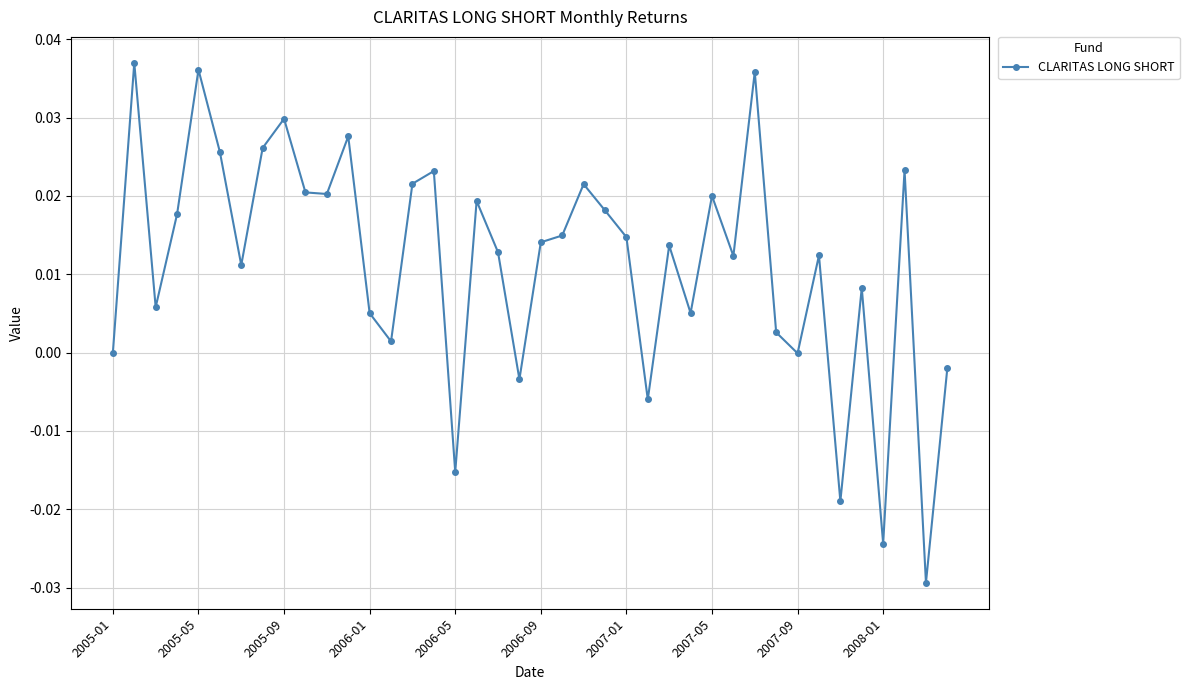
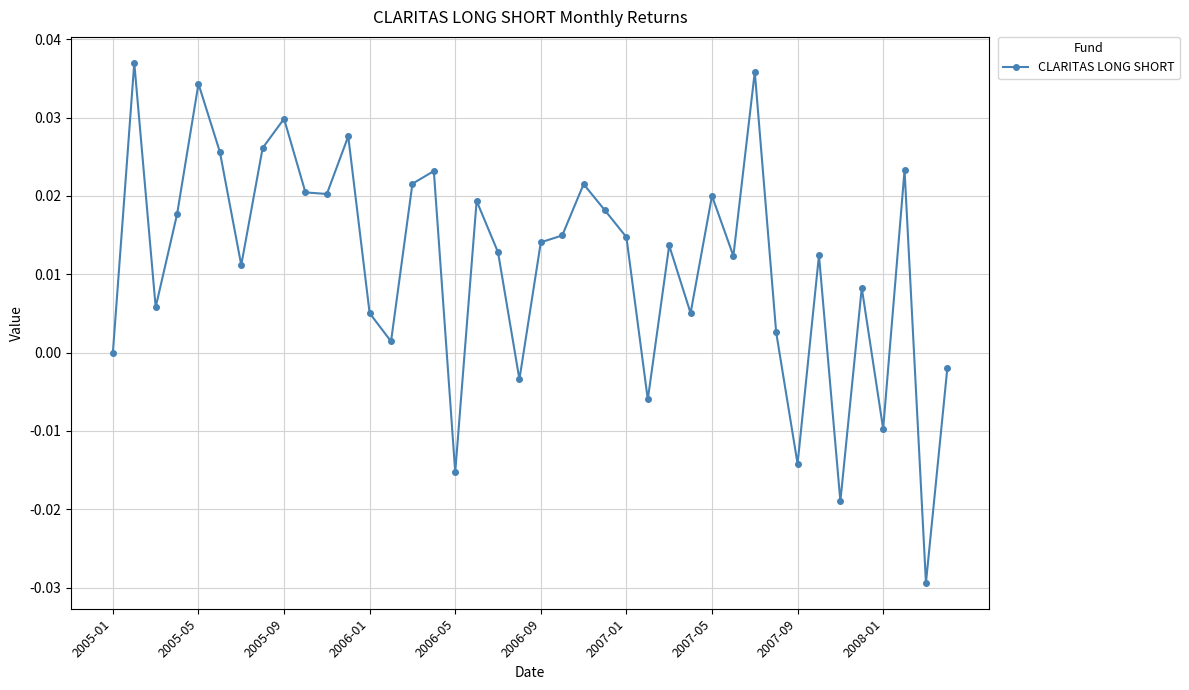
2005-05: 0.036 -> 0.034
2007-09: 0.000 -> -0.014
2008-01: -0.024 -> -0.010
